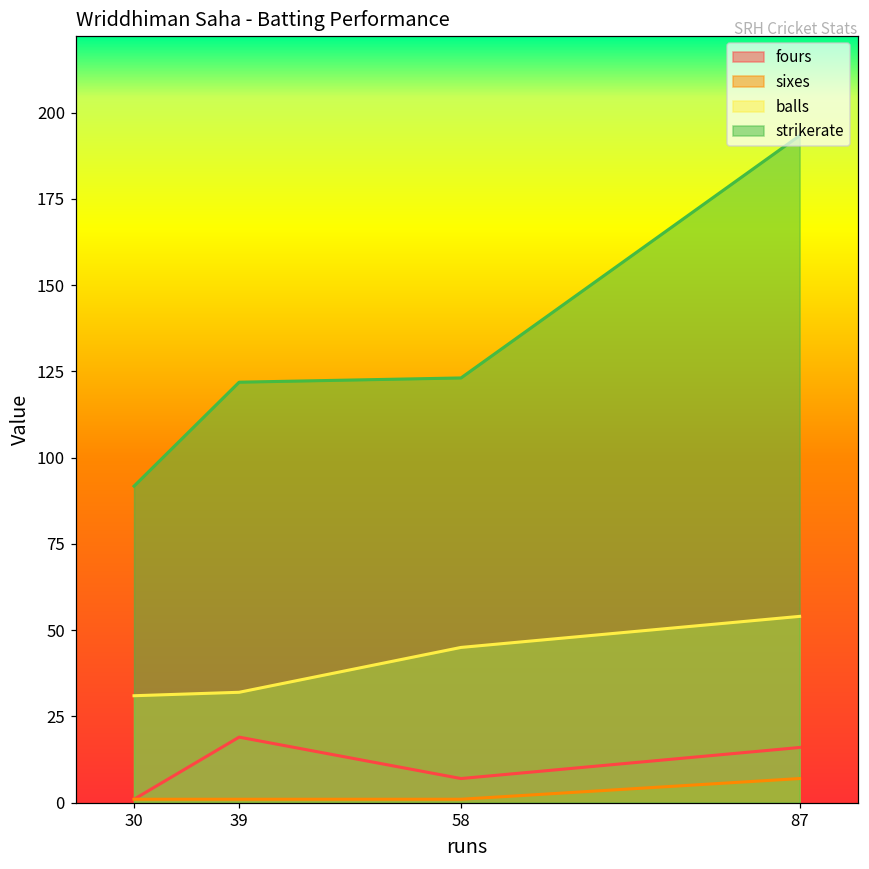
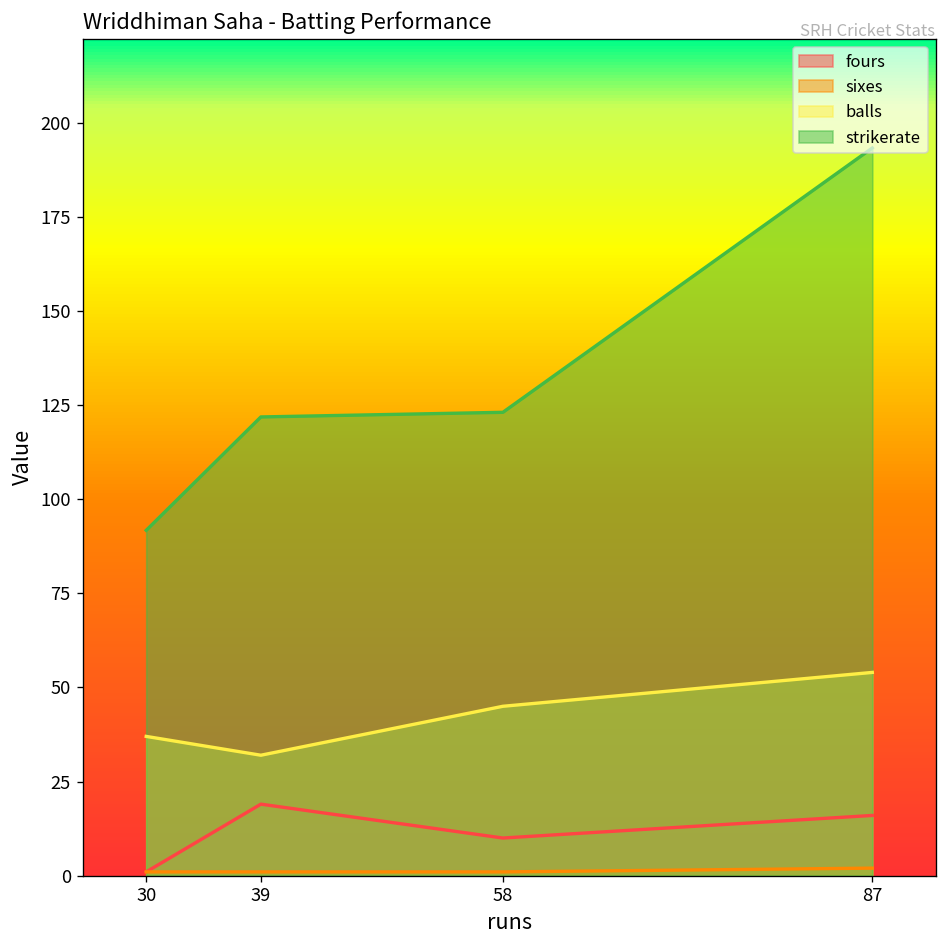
balls, 30: 31 -> 37
fours, 58: 7 -> 10
sixes, 87: 7 -> 2
